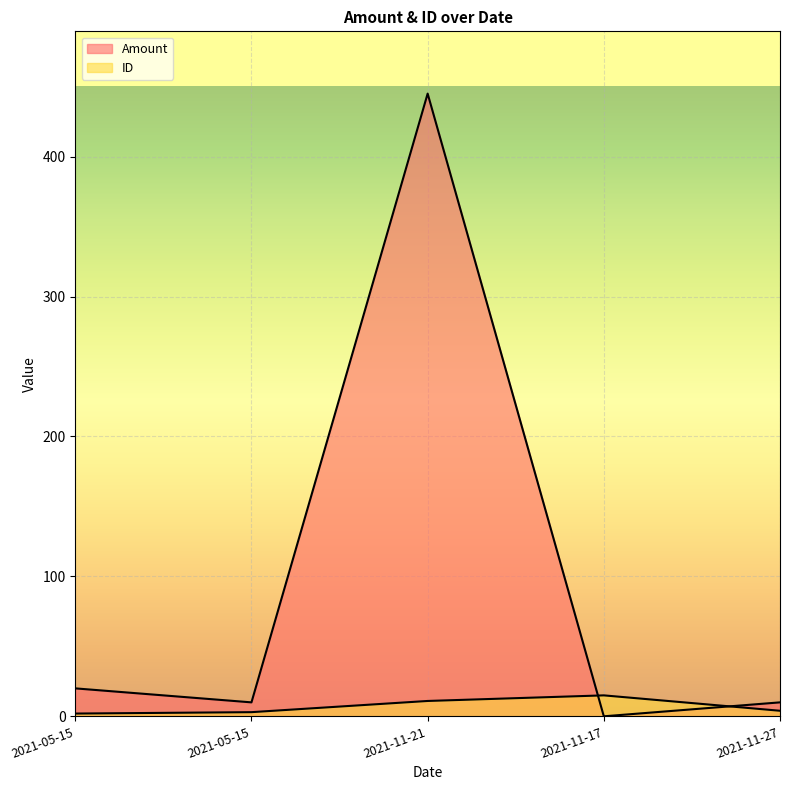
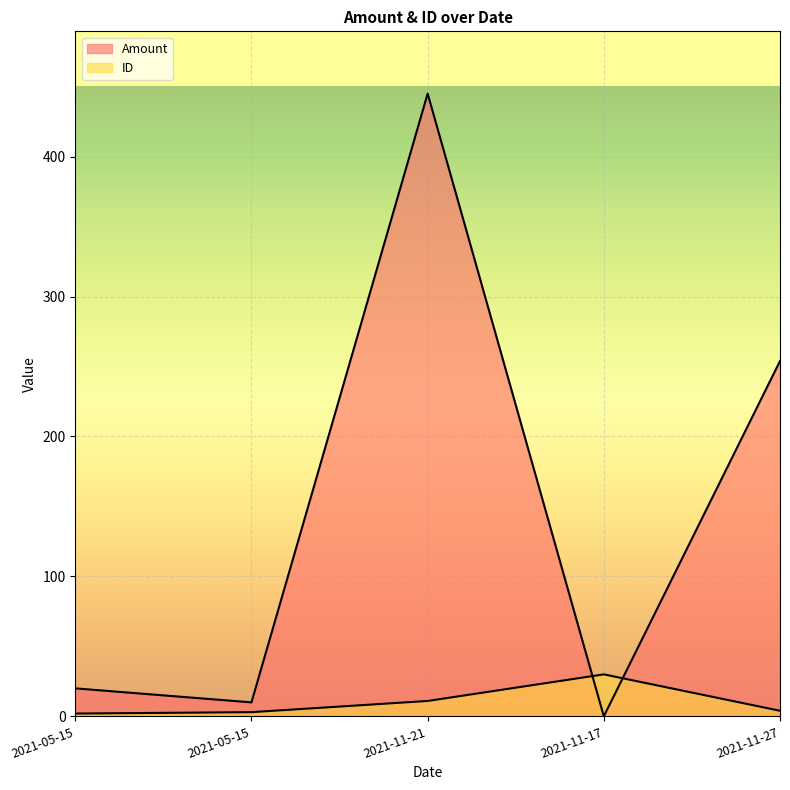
ID, 2021-11-17: 15 -> 30
Amount, 2021-11-27: 10 -> 254
